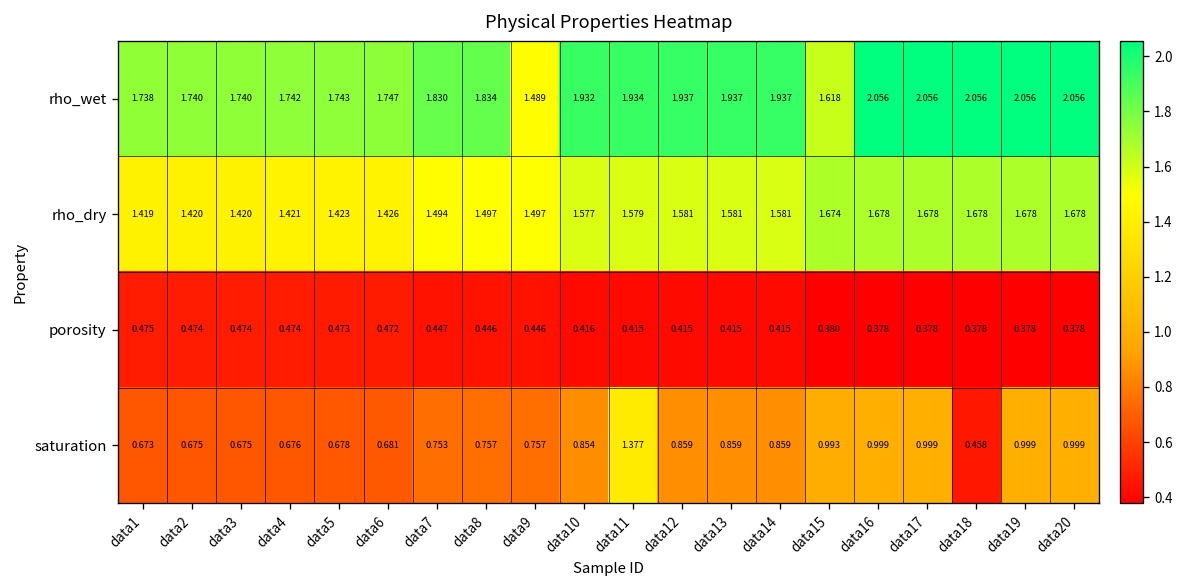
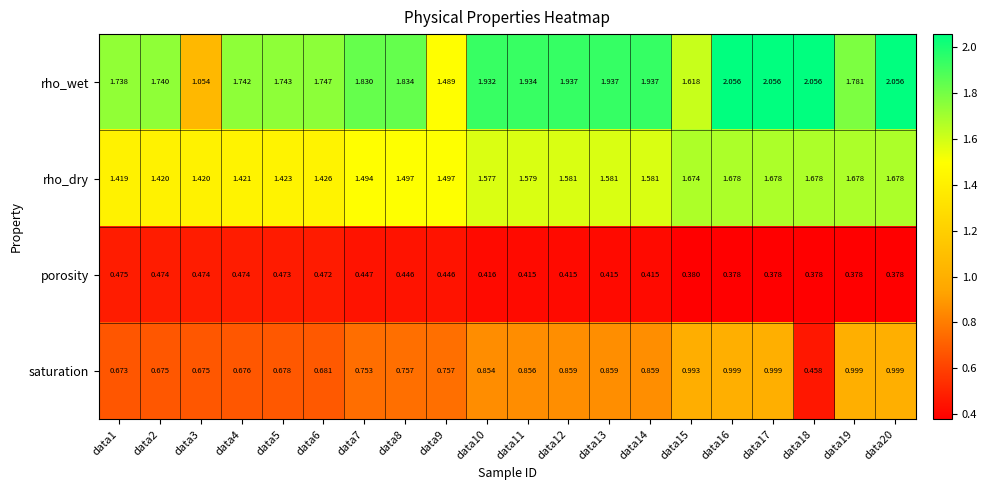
rho_wet, data3: 1.740 -> 1.054
rho_wet, data19: 2.056 -> 1.781
saturation, data11: 1.377 -> 0.856
